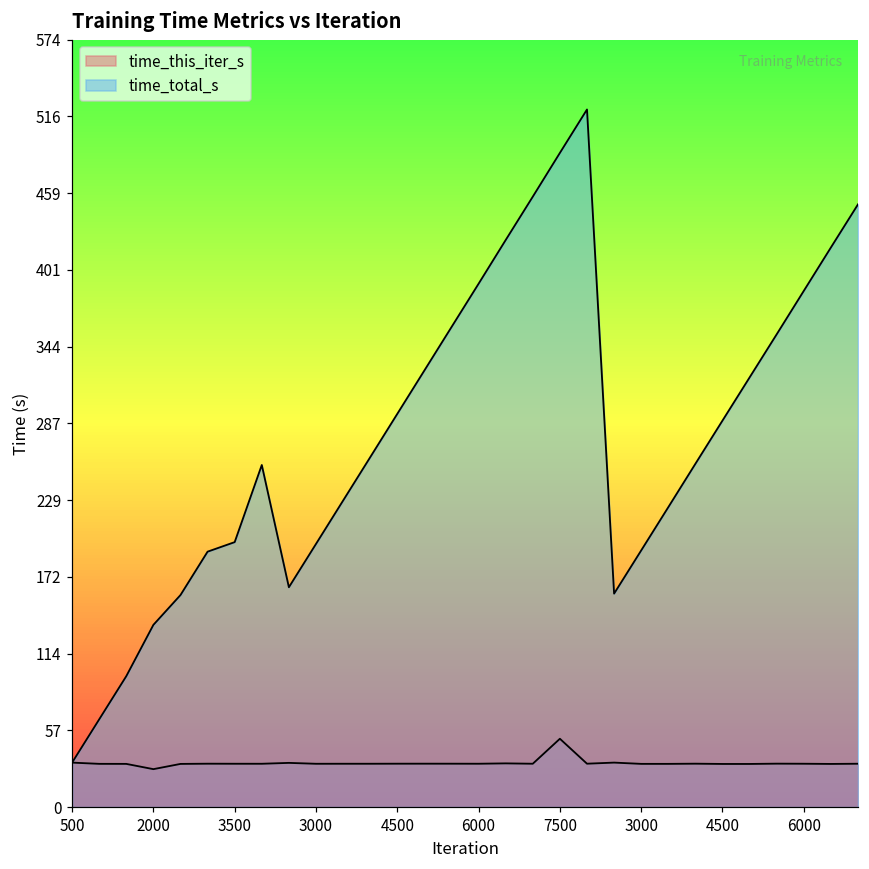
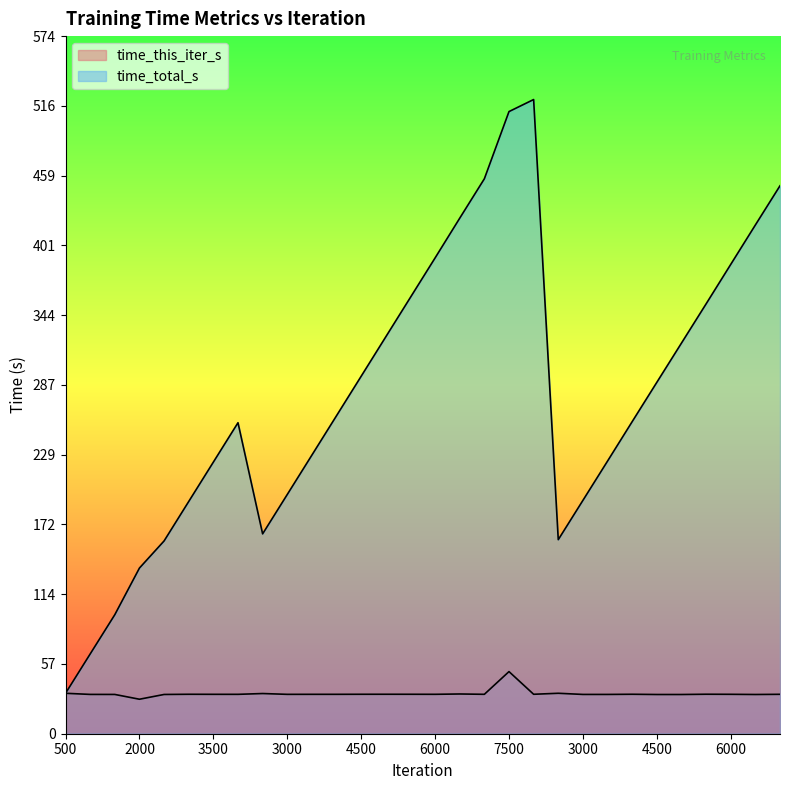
time_total_s, 3500: 198 -> 223
time_total_s, 7500: 489 -> 512
